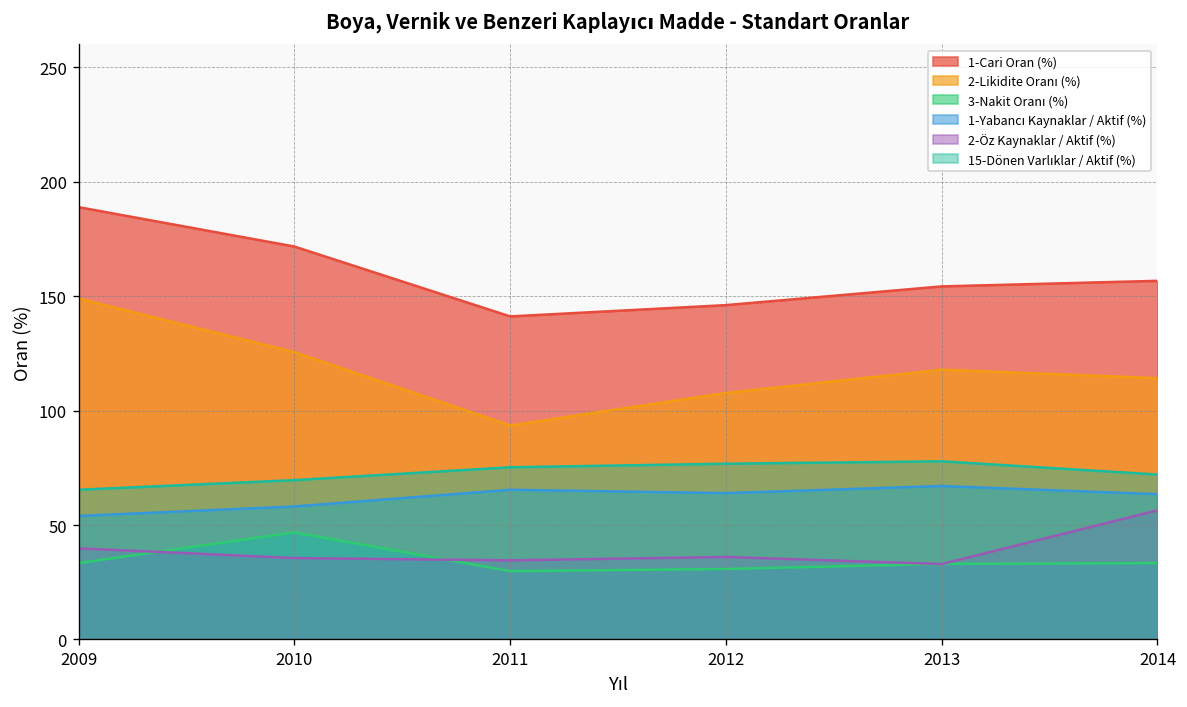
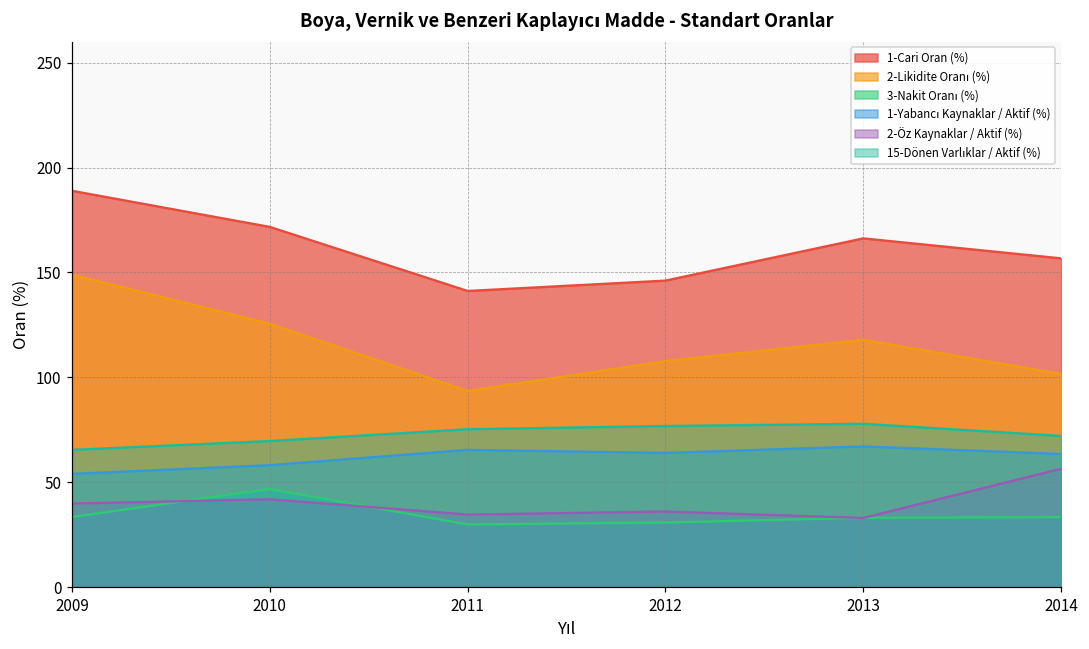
2-Öz Kaynaklar / Aktif (%), 2010: 36 -> 42
1-Cari Oran (%), 2013: 154 -> 166
2-Likidite Oranı (%), 2014: 114 -> 102
